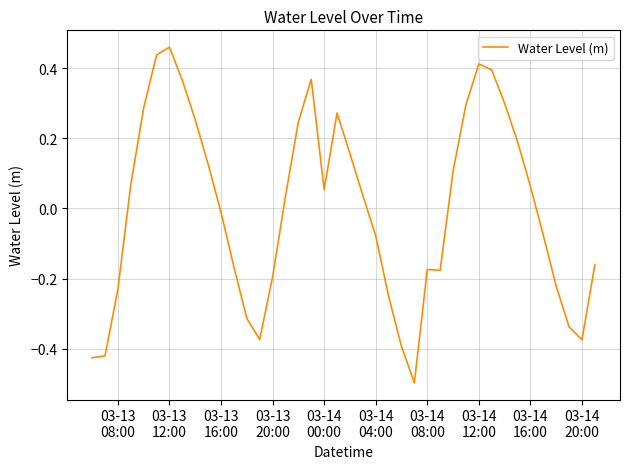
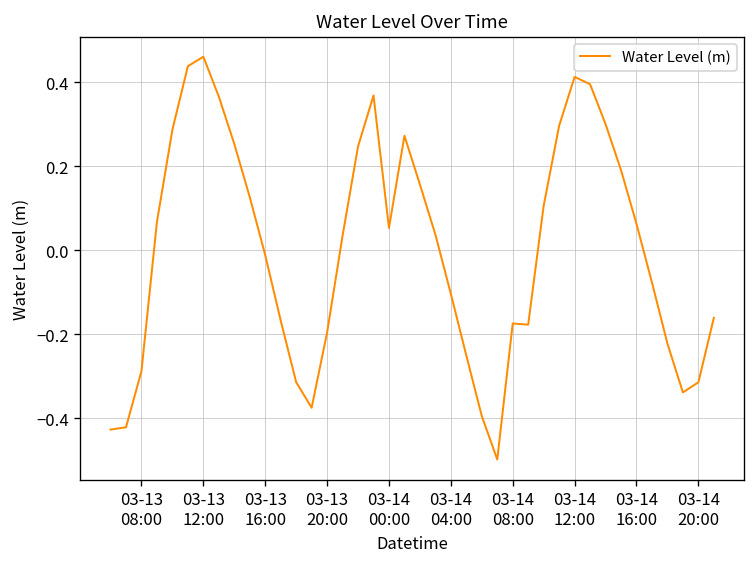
03-13 08:00: -0.23 -> -0.29
03-14 04:00: -0.08 -> -0.10
03-14 20:00: -0.38 -> -0.31
